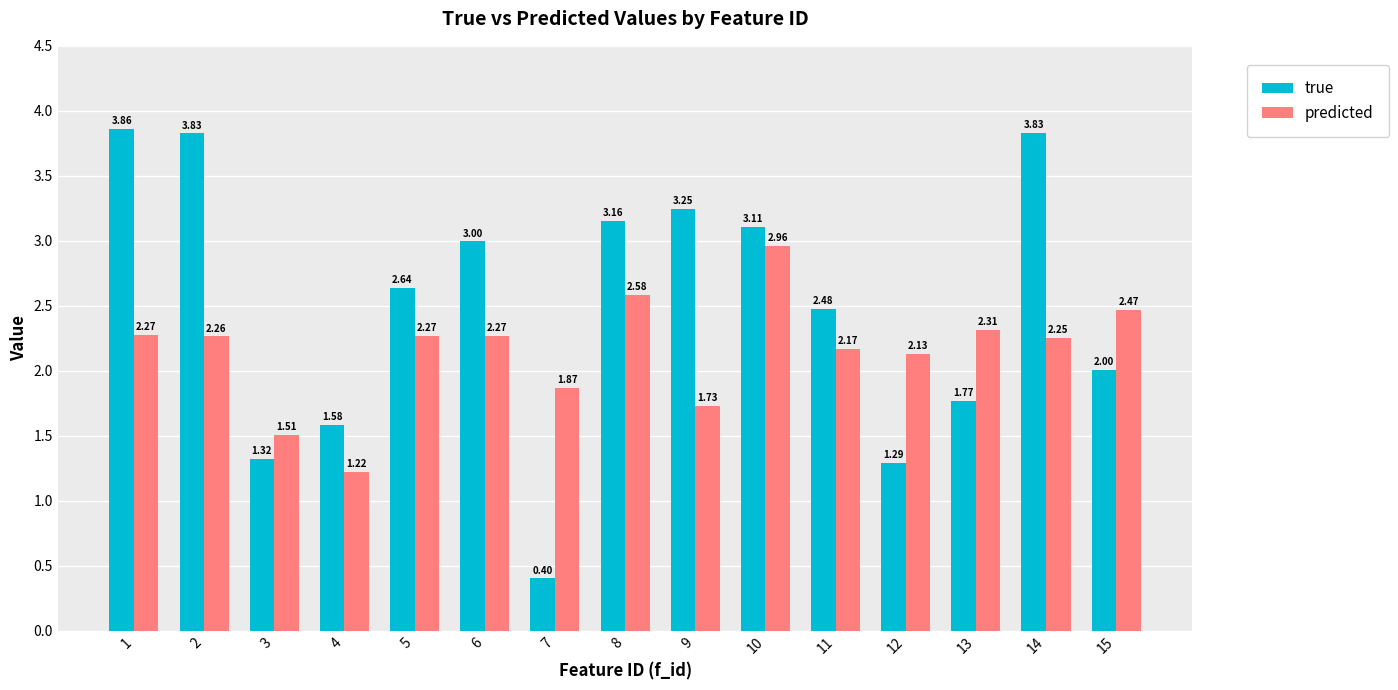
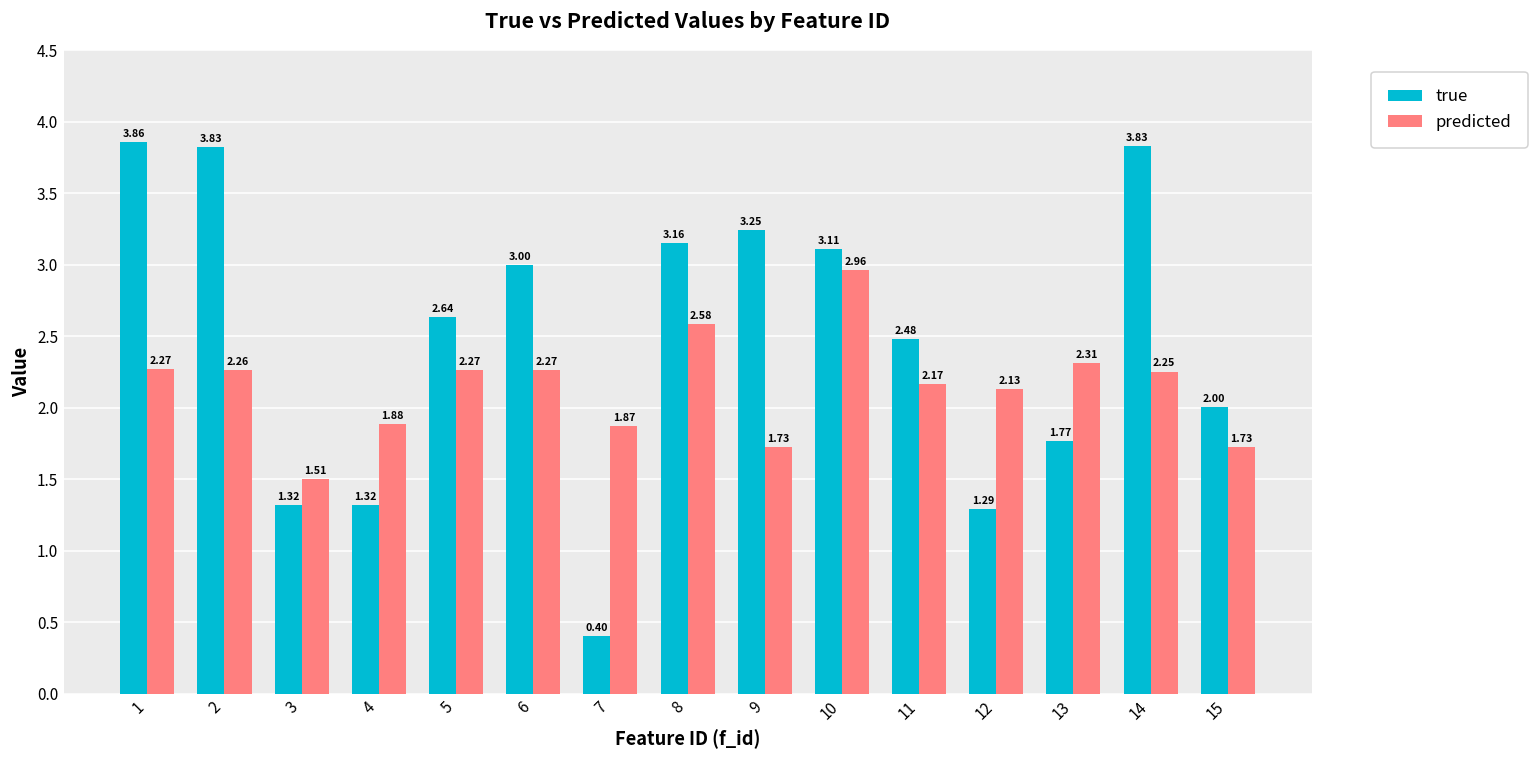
true, 4: 1.58 -> 1.32
predicted, 4: 1.22 -> 1.88
predicted, 15: 2.47 -> 1.73
